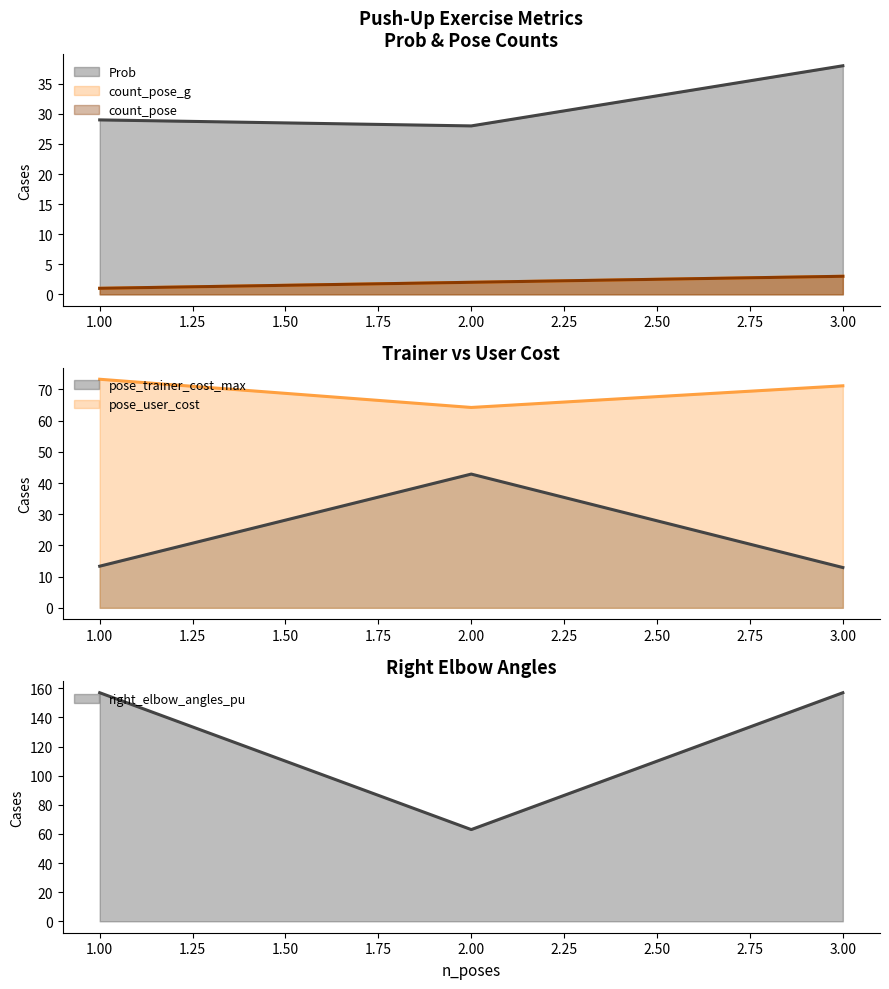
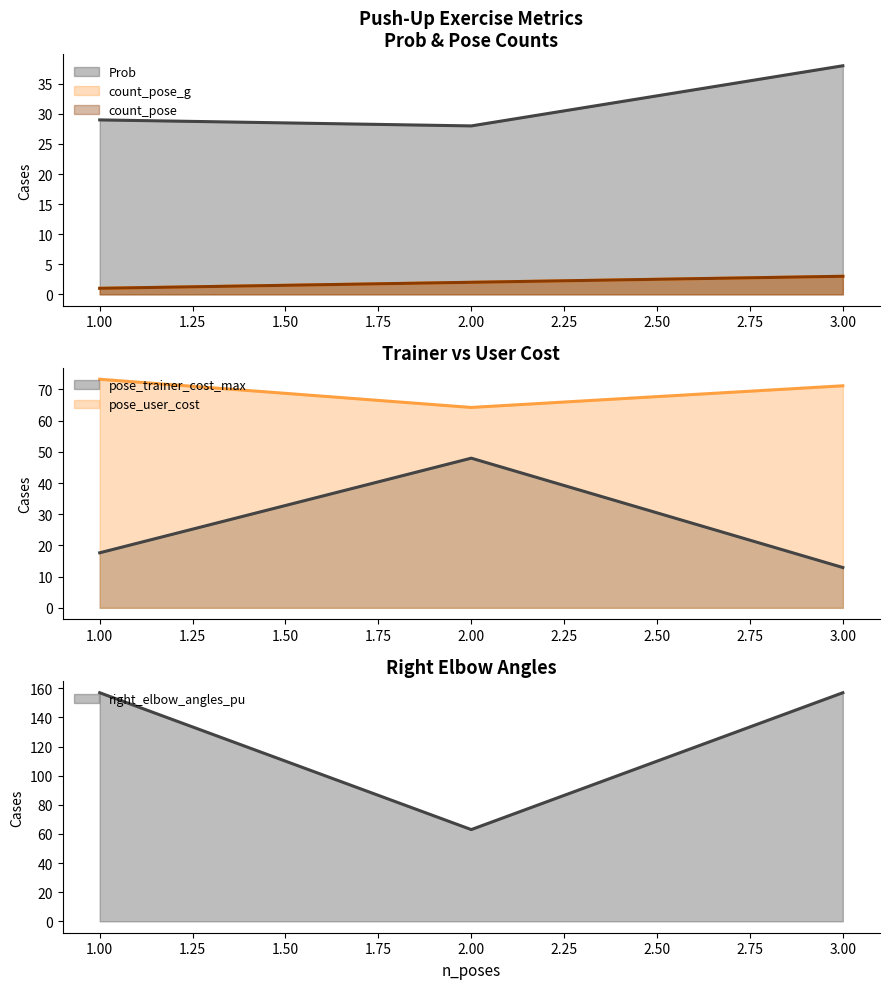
Trainer vs User Cost, pose_trainer_cost_max, 1.00: 13 -> 18
Trainer vs User Cost, pose_trainer_cost_max, 2.00: 43 -> 48
